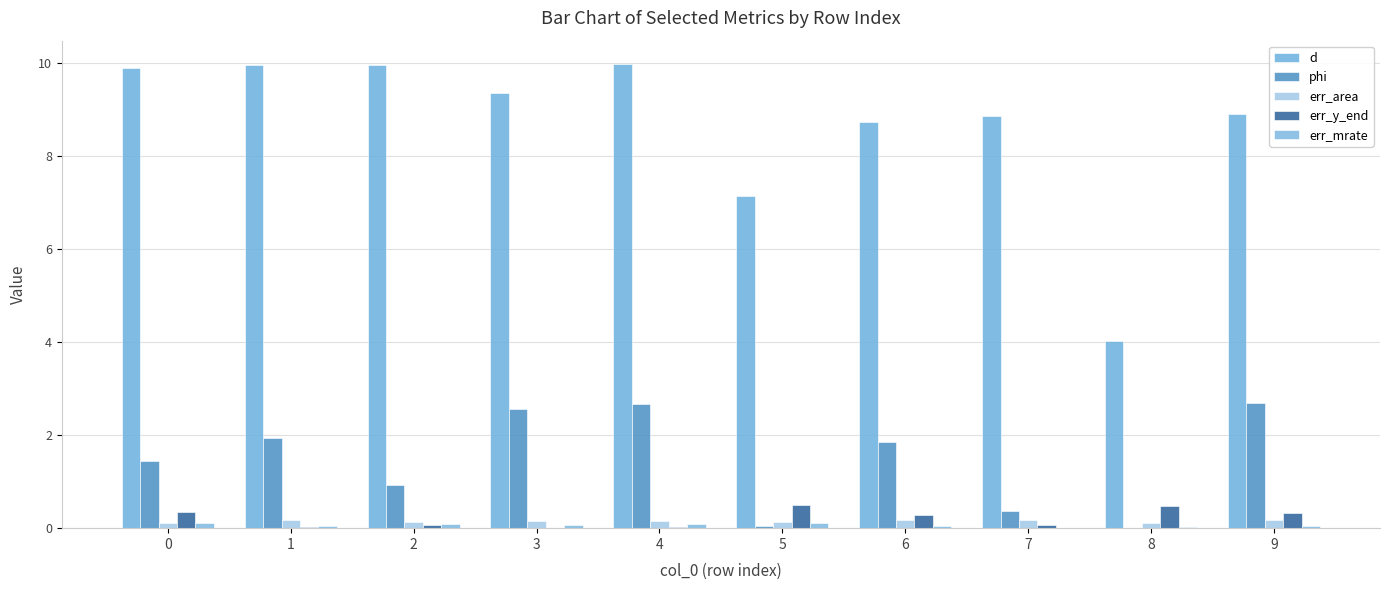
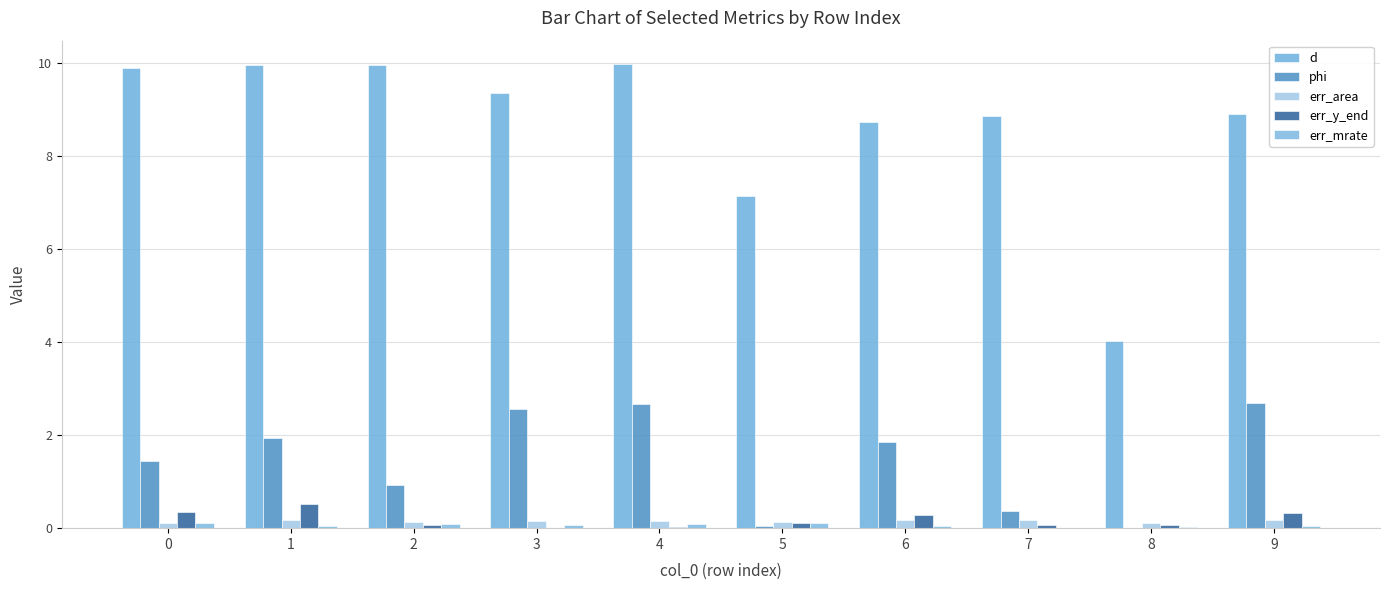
err_y_end, 1: 0.0 -> 0.5
err_y_end, 5: 0.5 -> 0.1
err_y_end, 8: 0.5 -> 0.1
